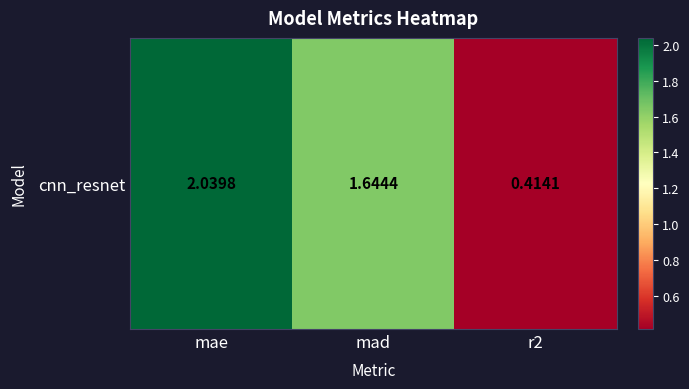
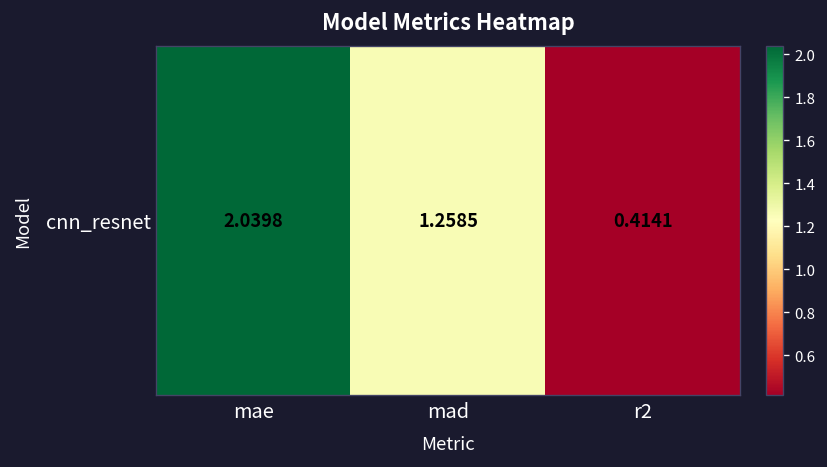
cnn_resnet, mad: 1.6444 -> 1.2585
